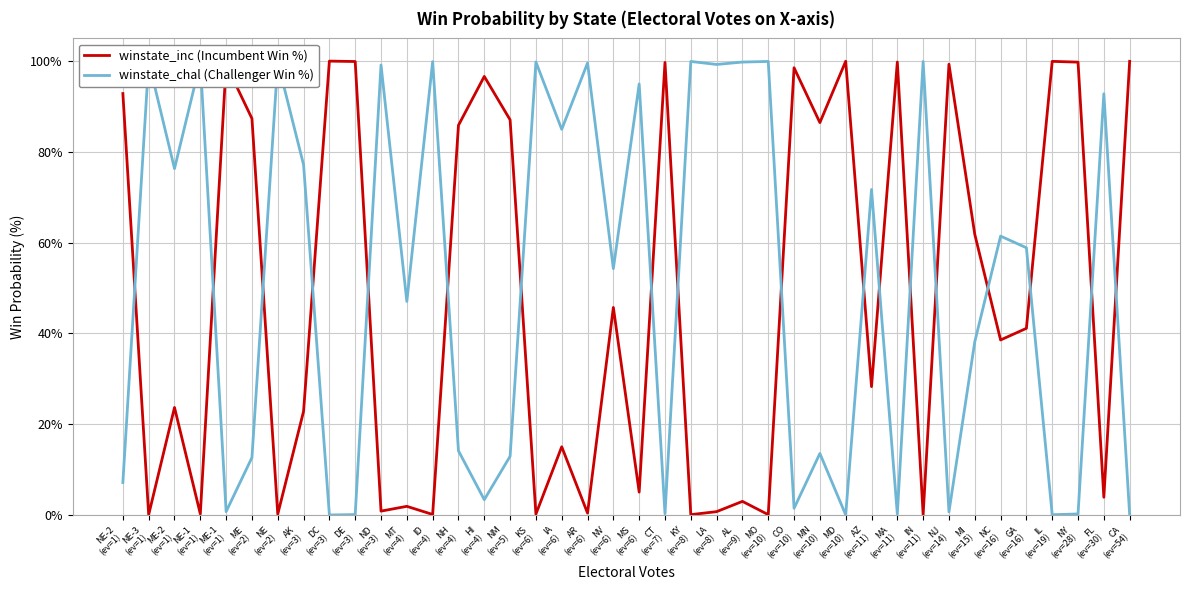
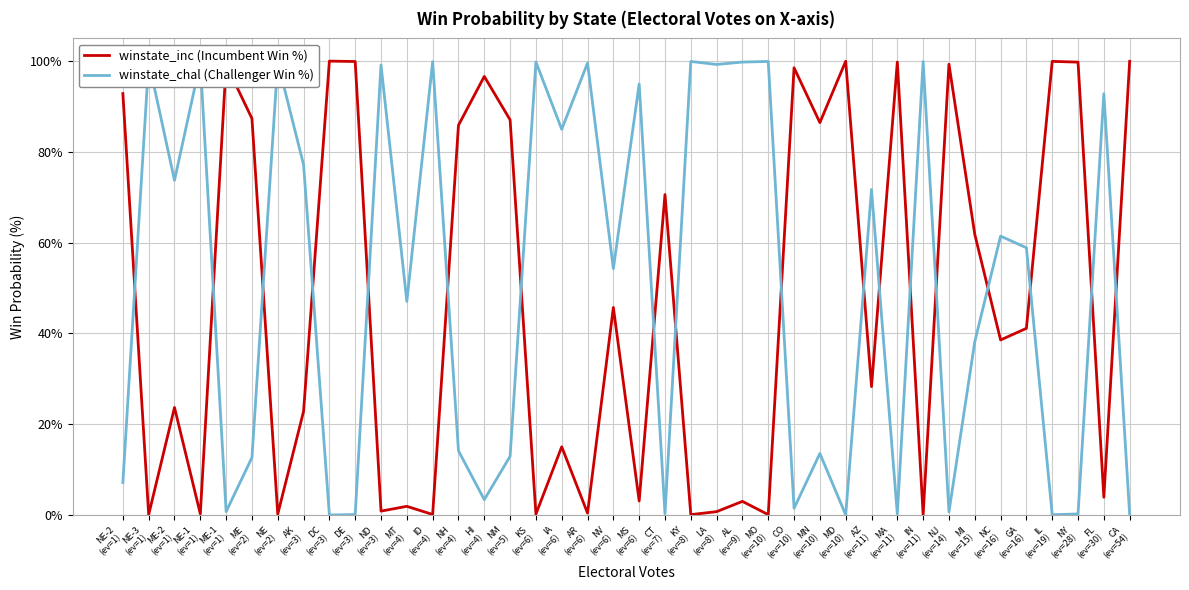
winstate_chal (Challenger Win %), ME-2 (ev=1): 76% -> 74%
winstate_inc (Incumbent Win %), MS (ev=6): 5% -> 3%
winstate_inc (Incumbent Win %), CT (ev=7): 100% -> 71%
